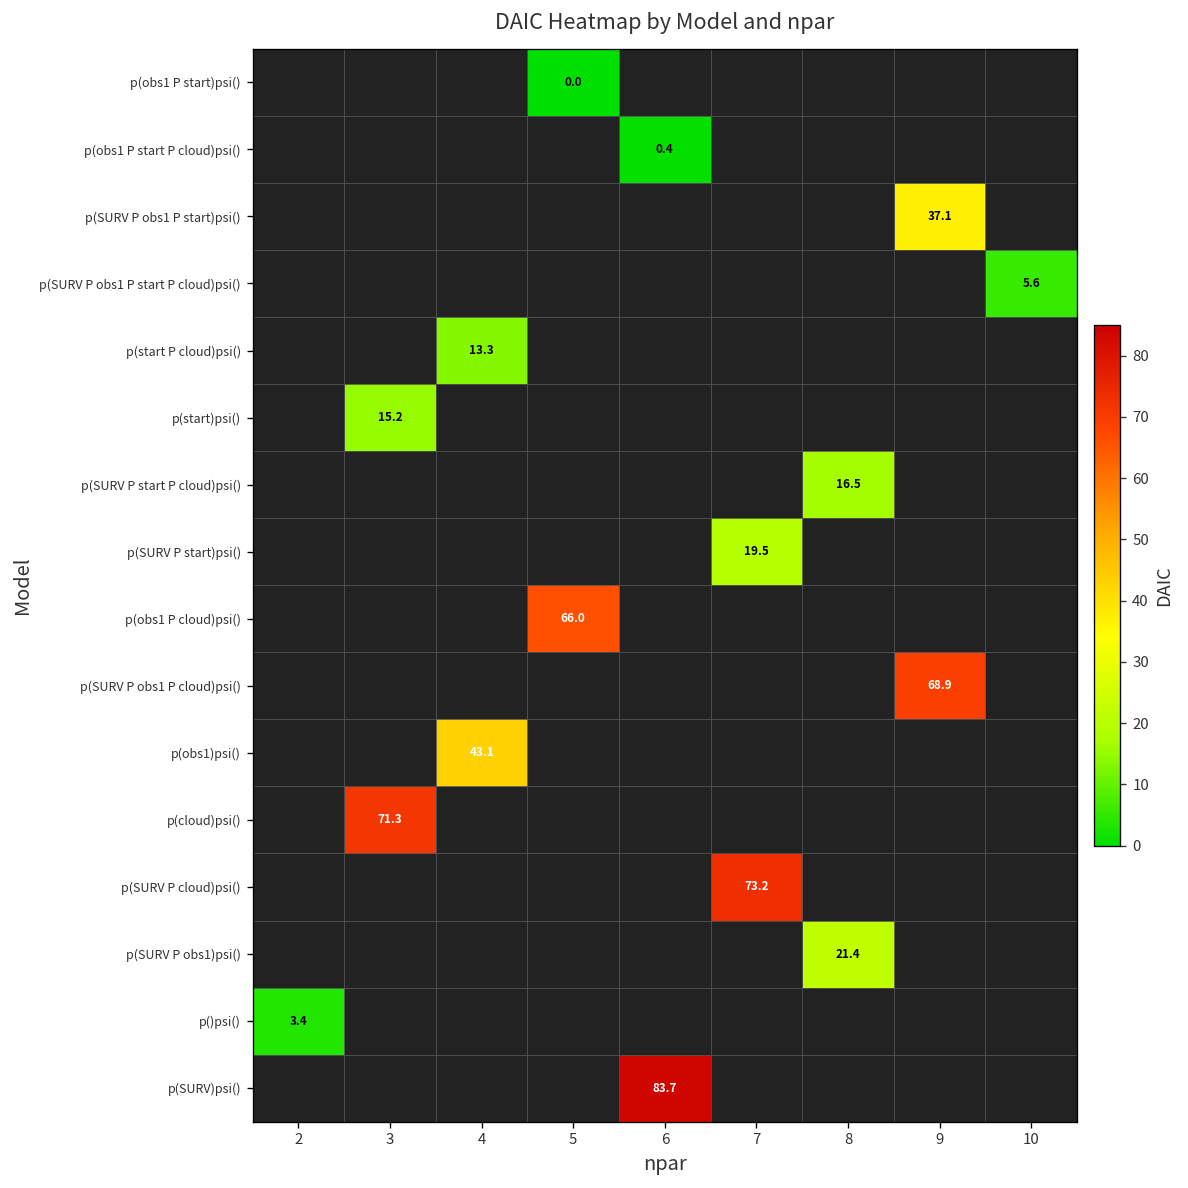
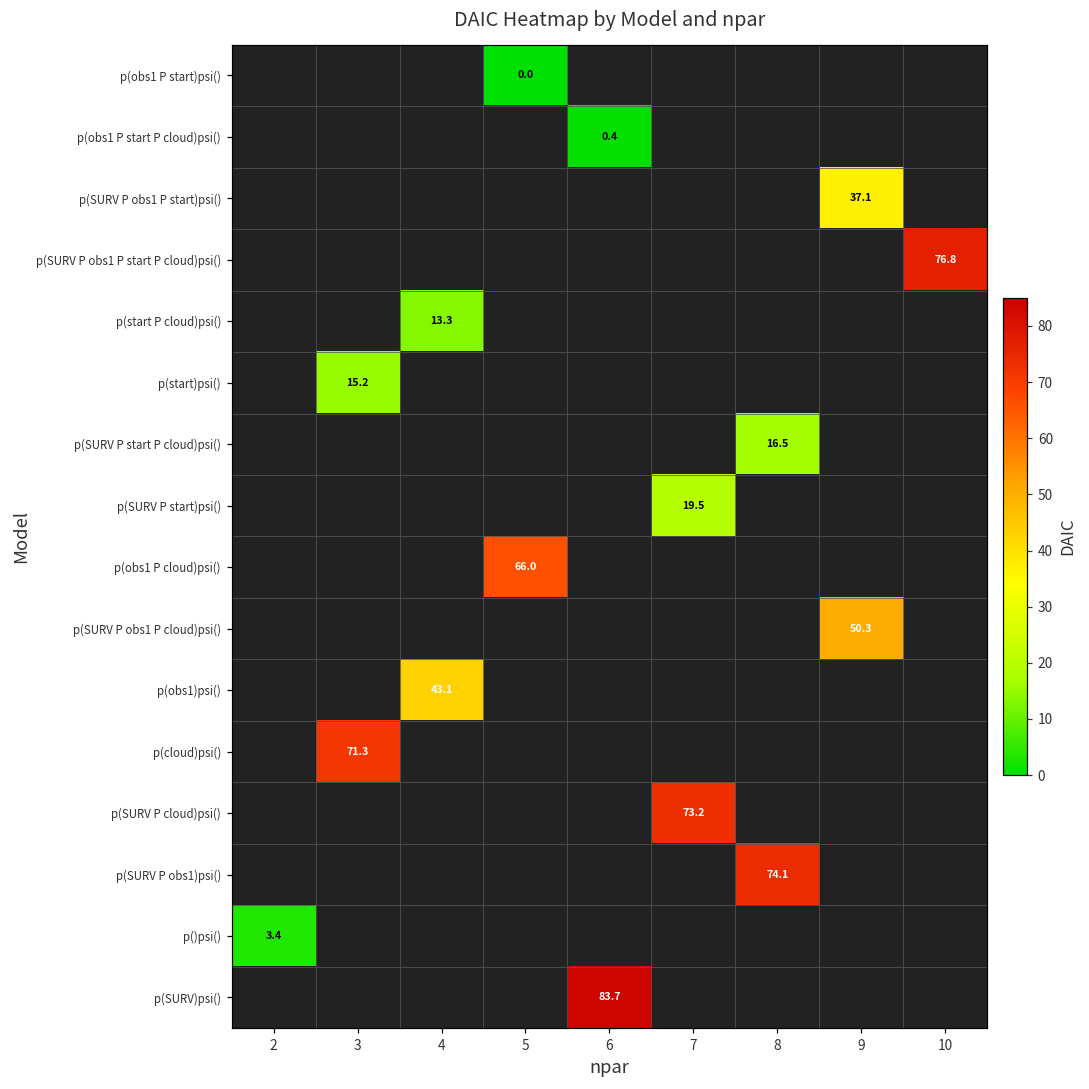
p(SURV P obs1 P start P cloud)psi(), 10: 5.6 -> 76.8
p(SURV P obs1 P cloud)psi(), 9: 68.9 -> 50.3
p(SURV P obs1)psi(), 8: 21.4 -> 74.1
